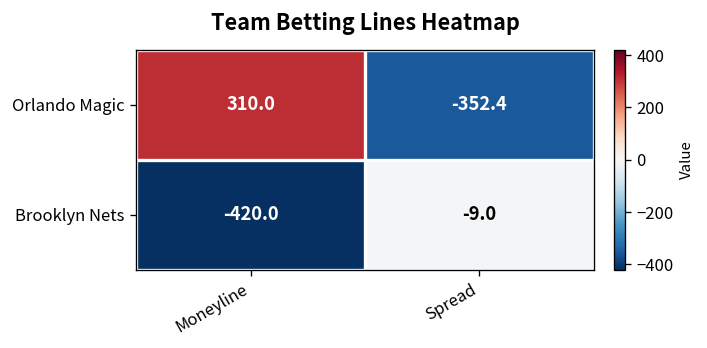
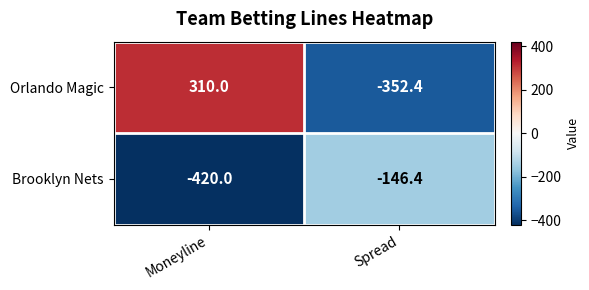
Brooklyn Nets, Spread: -9.0 -> -146.4
